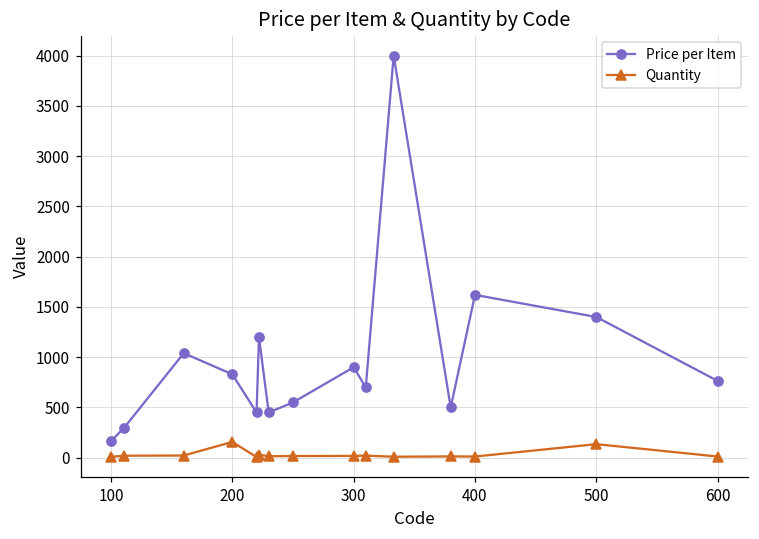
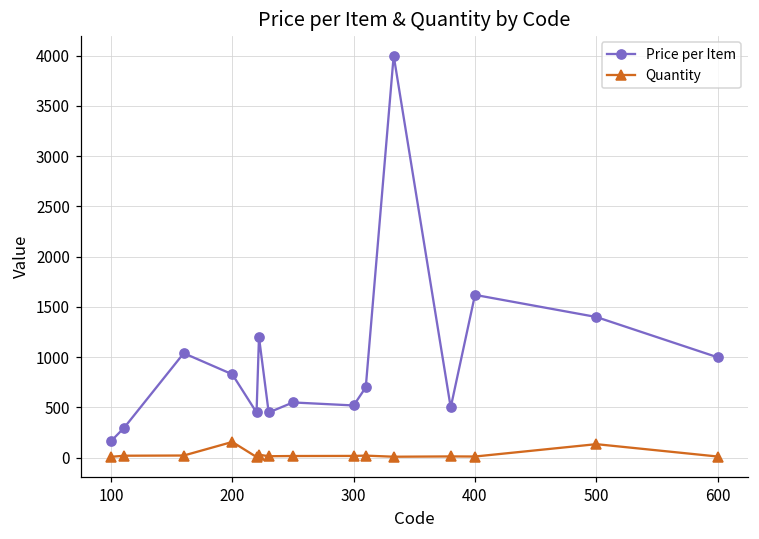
Price per Item, 300: 900 -> 500
Price per Item, 600: 800 -> 1000
